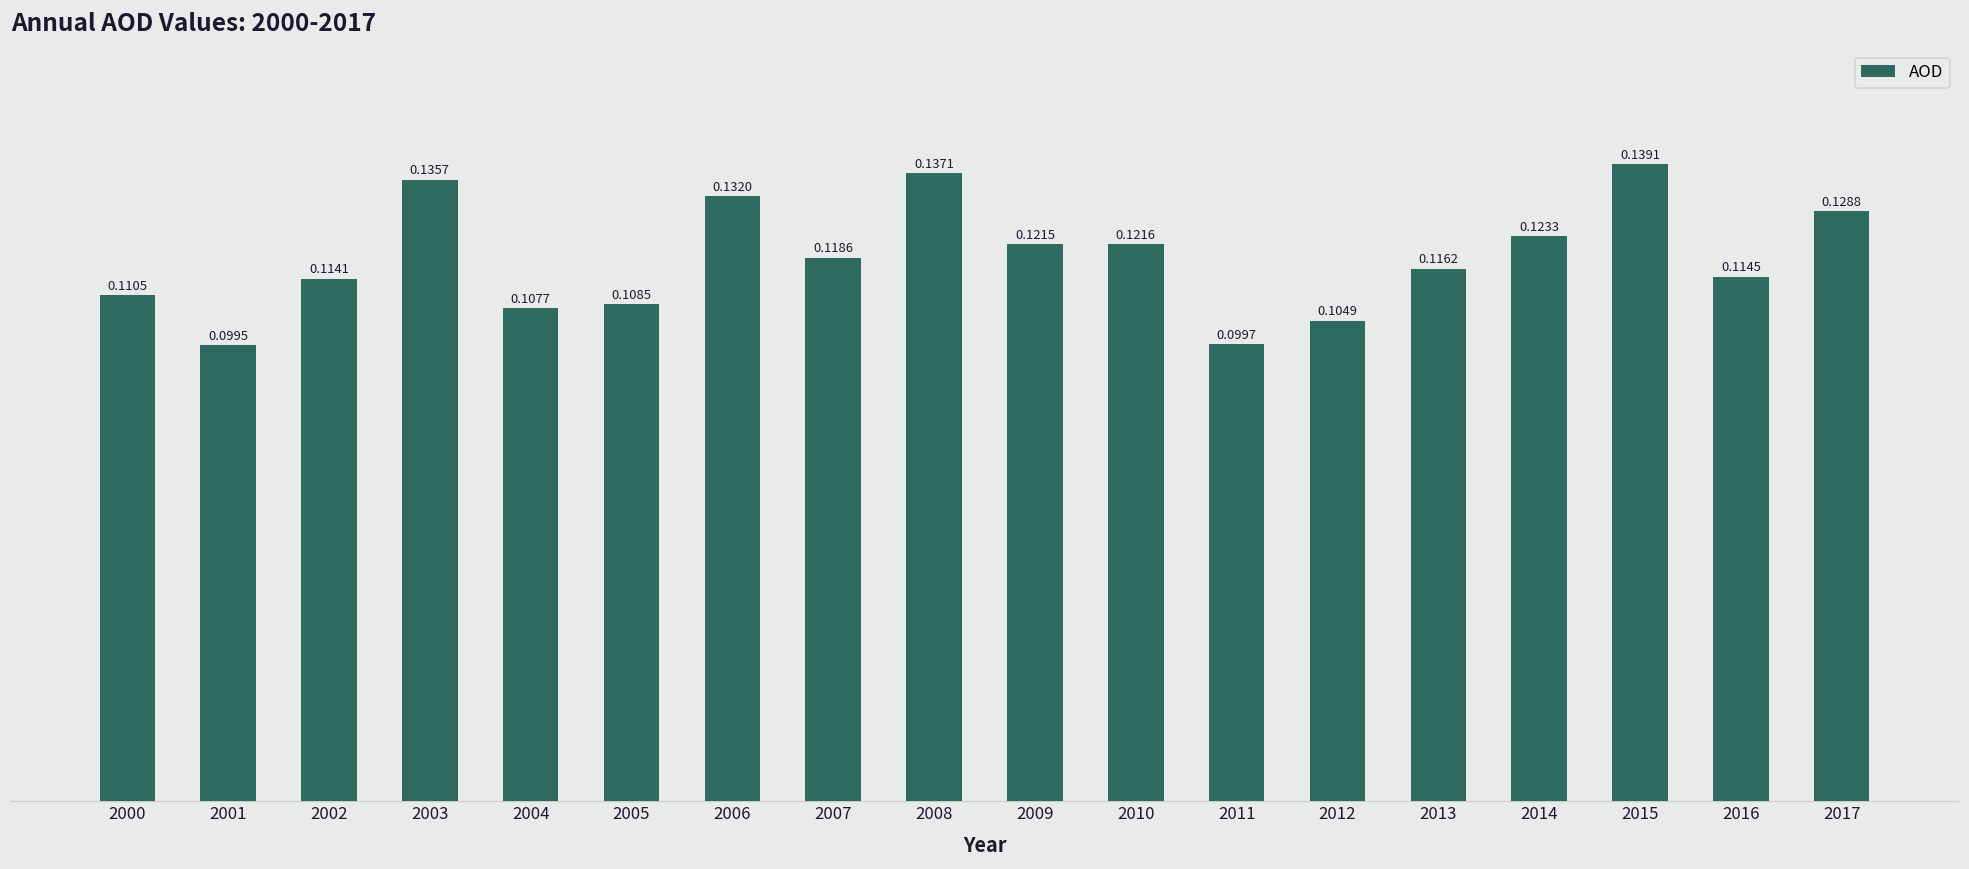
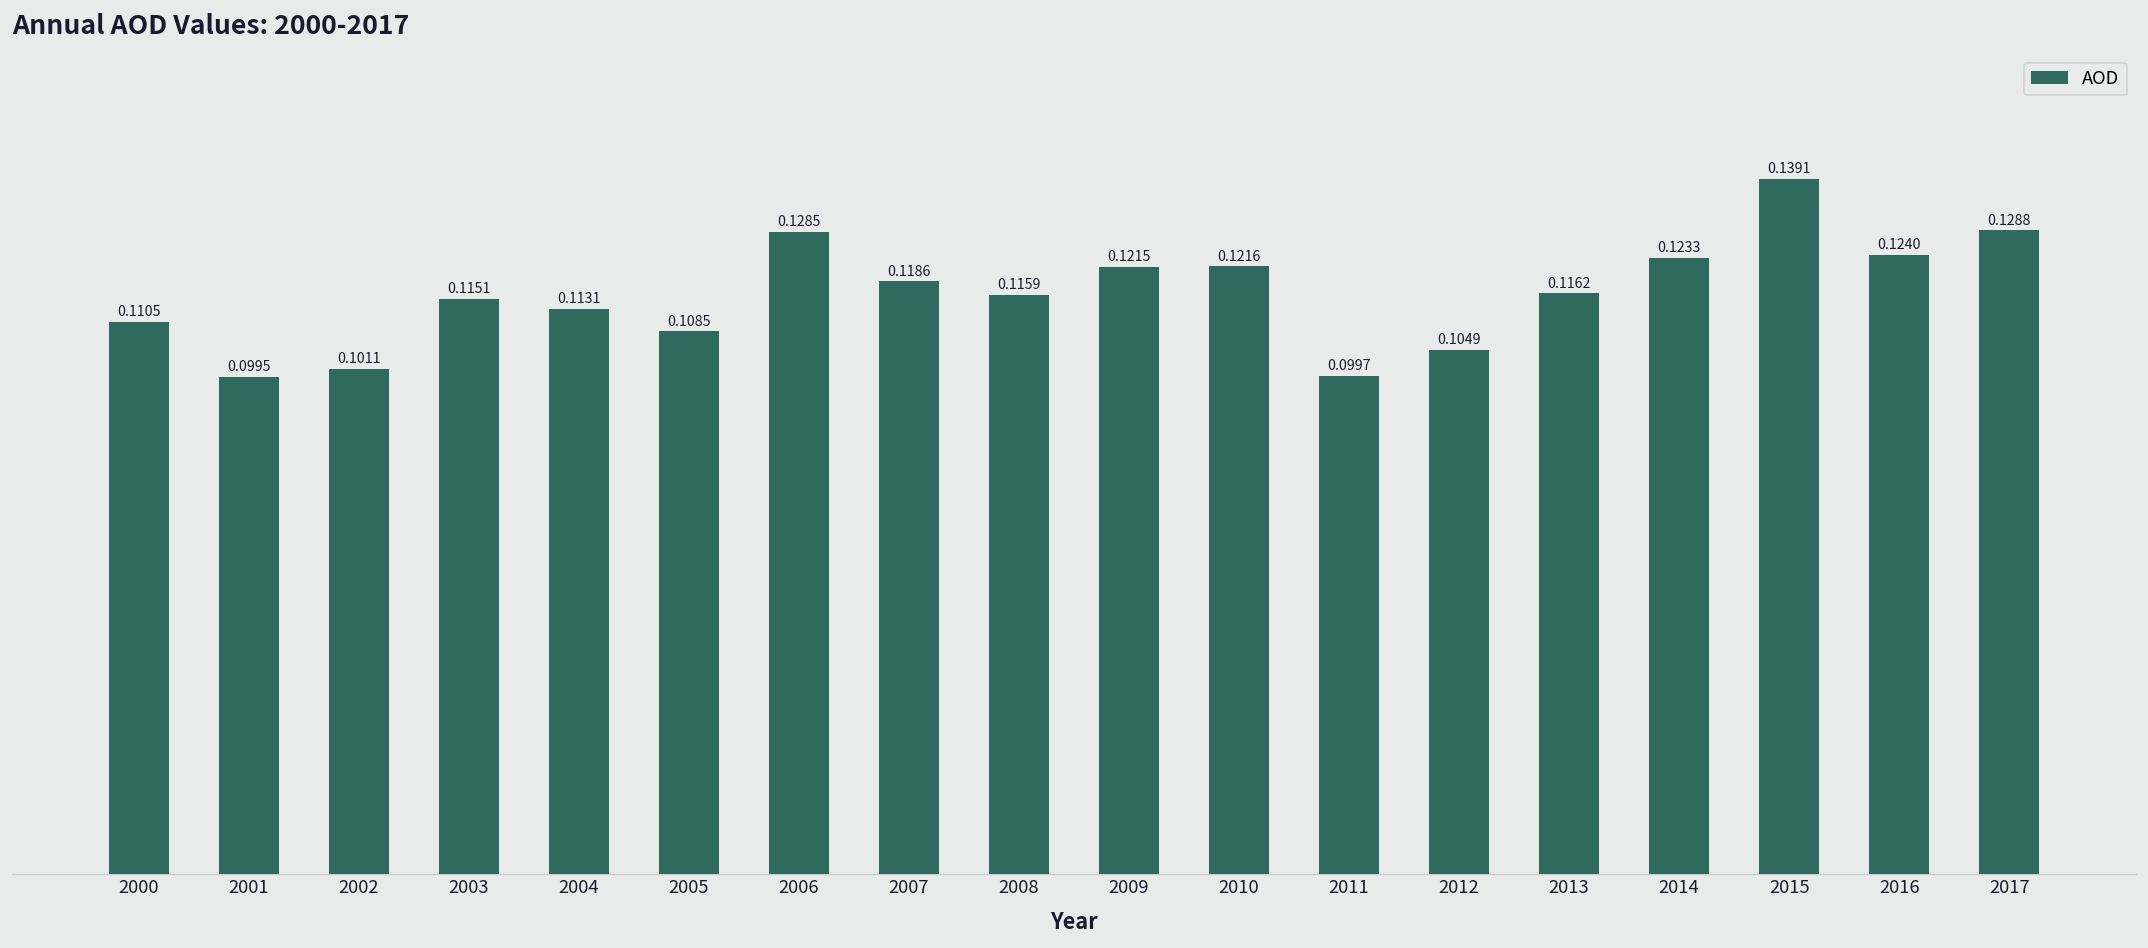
2002: 0.1141 -> 0.1011
2003: 0.1357 -> 0.1151
2004: 0.1077 -> 0.1131
2006: 0.1320 -> 0.1285
2008: 0.1371 -> 0.1159
2016: 0.1145 -> 0.1240
